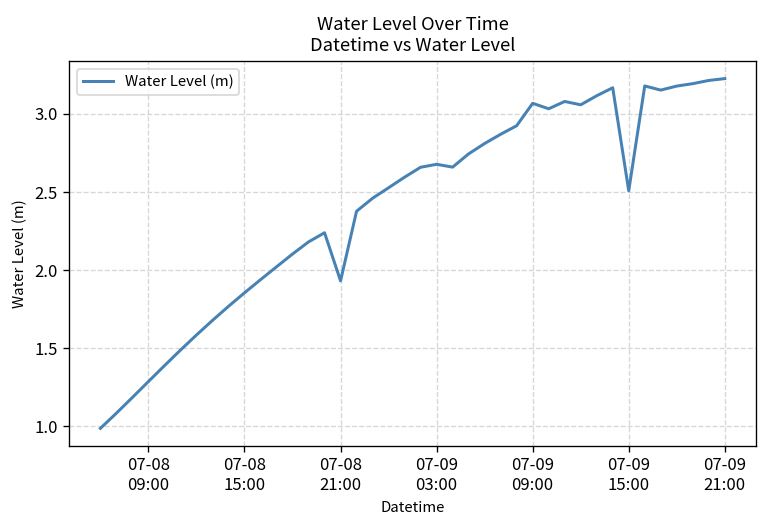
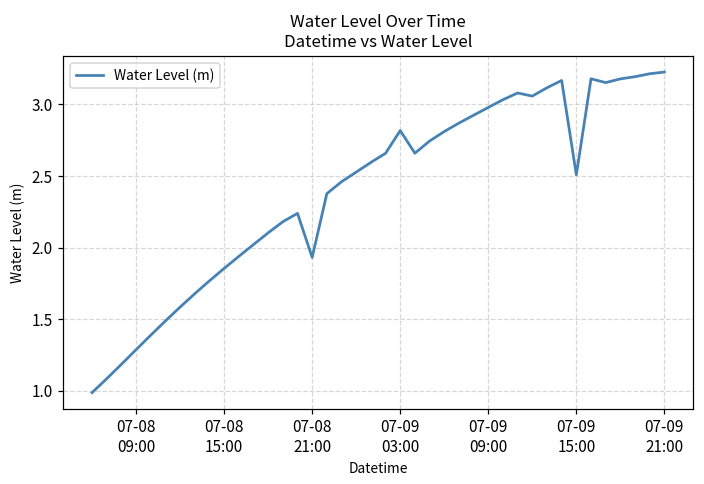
07-09 03:00: 2.68 -> 2.82
07-09 09:00: 3.07 -> 2.98
